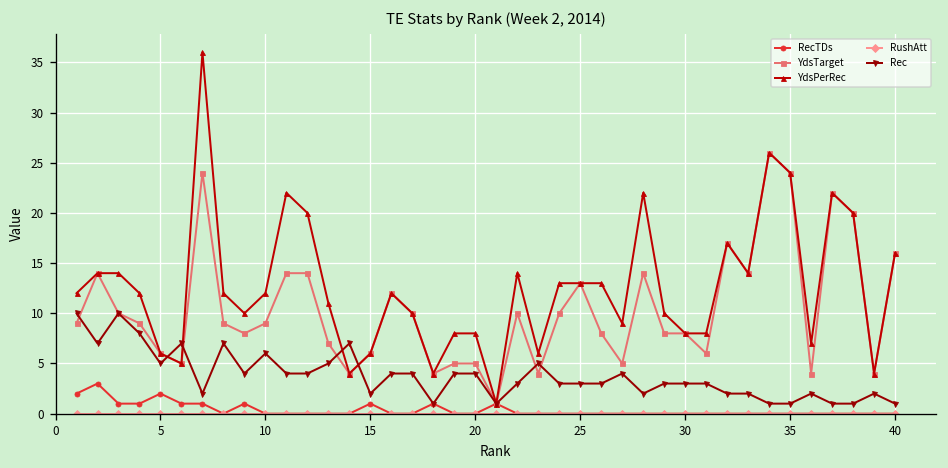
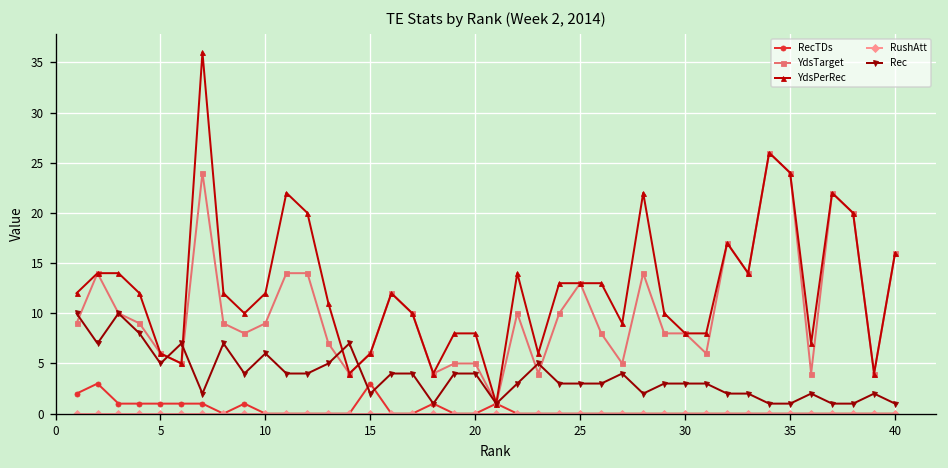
RecTDs, 5: 2 -> 1
RecTDs, 15: 1 -> 3
